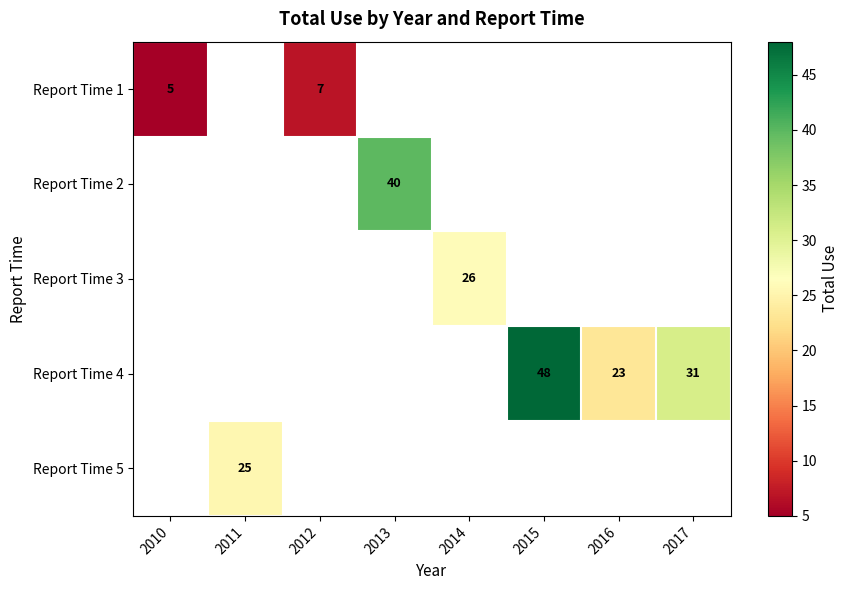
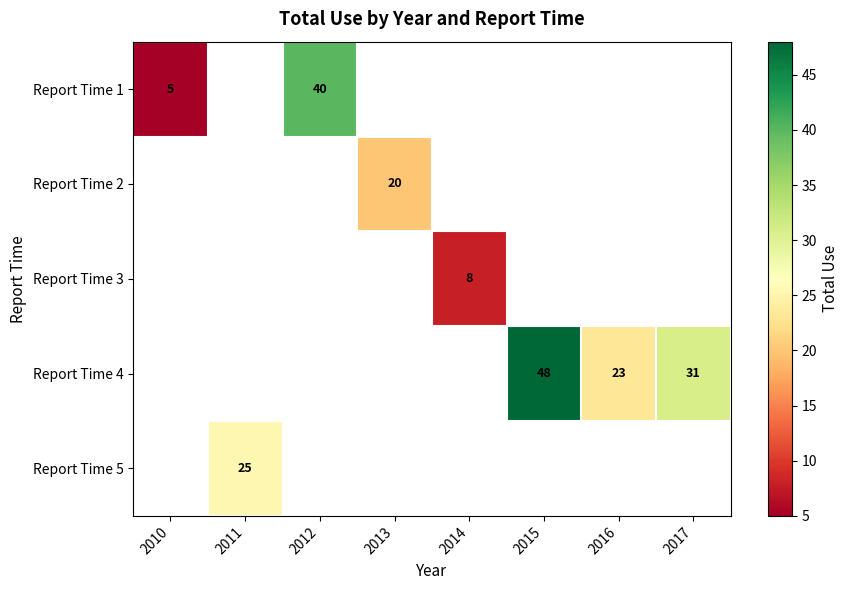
Report Time 1, 2012: 7 -> 40
Report Time 2, 2013: 40 -> 20
Report Time 3, 2014: 26 -> 8
